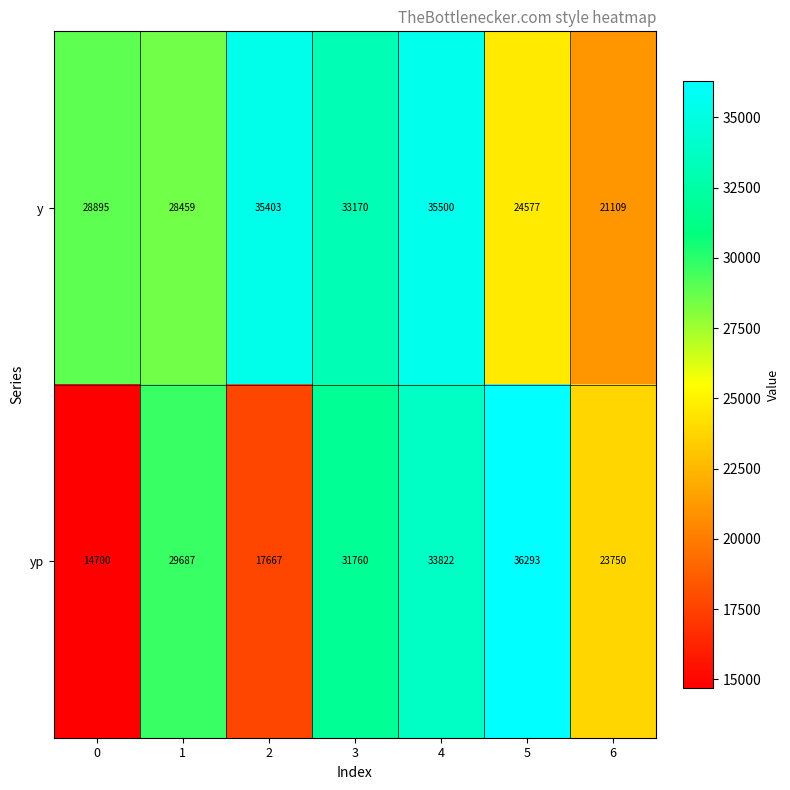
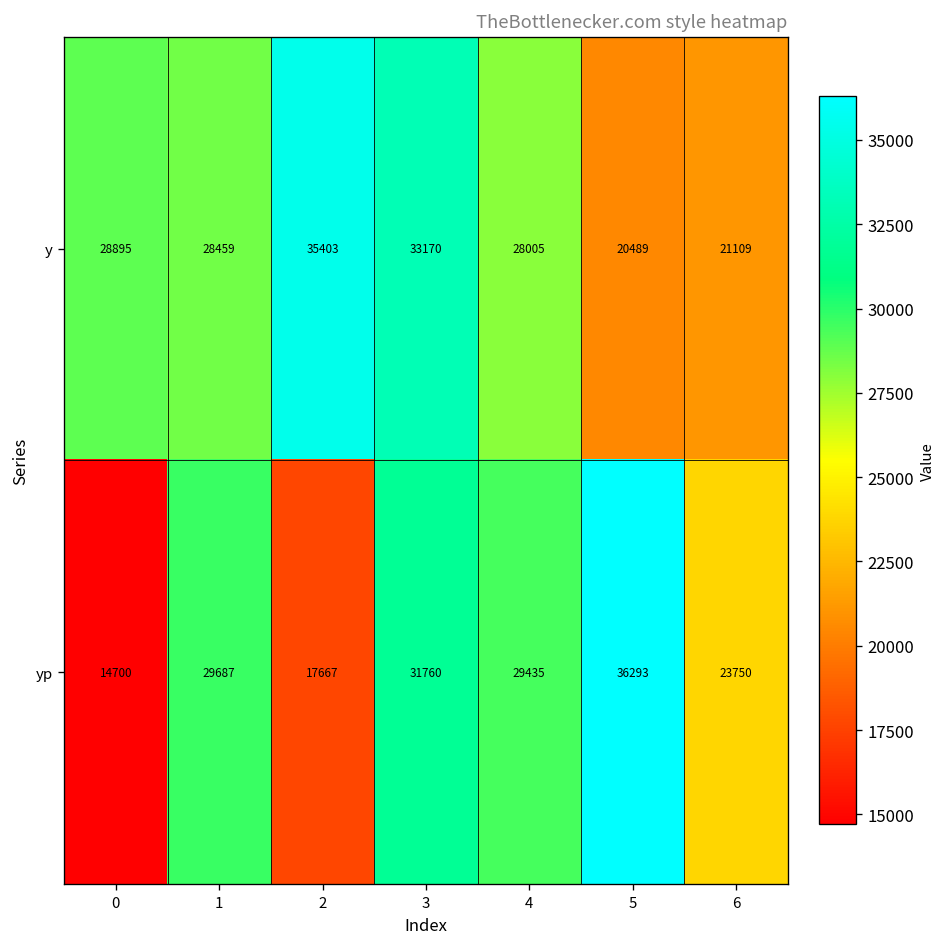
y, 4: 35500 -> 28005
y, 5: 24577 -> 20489
yp, 4: 33822 -> 29435
